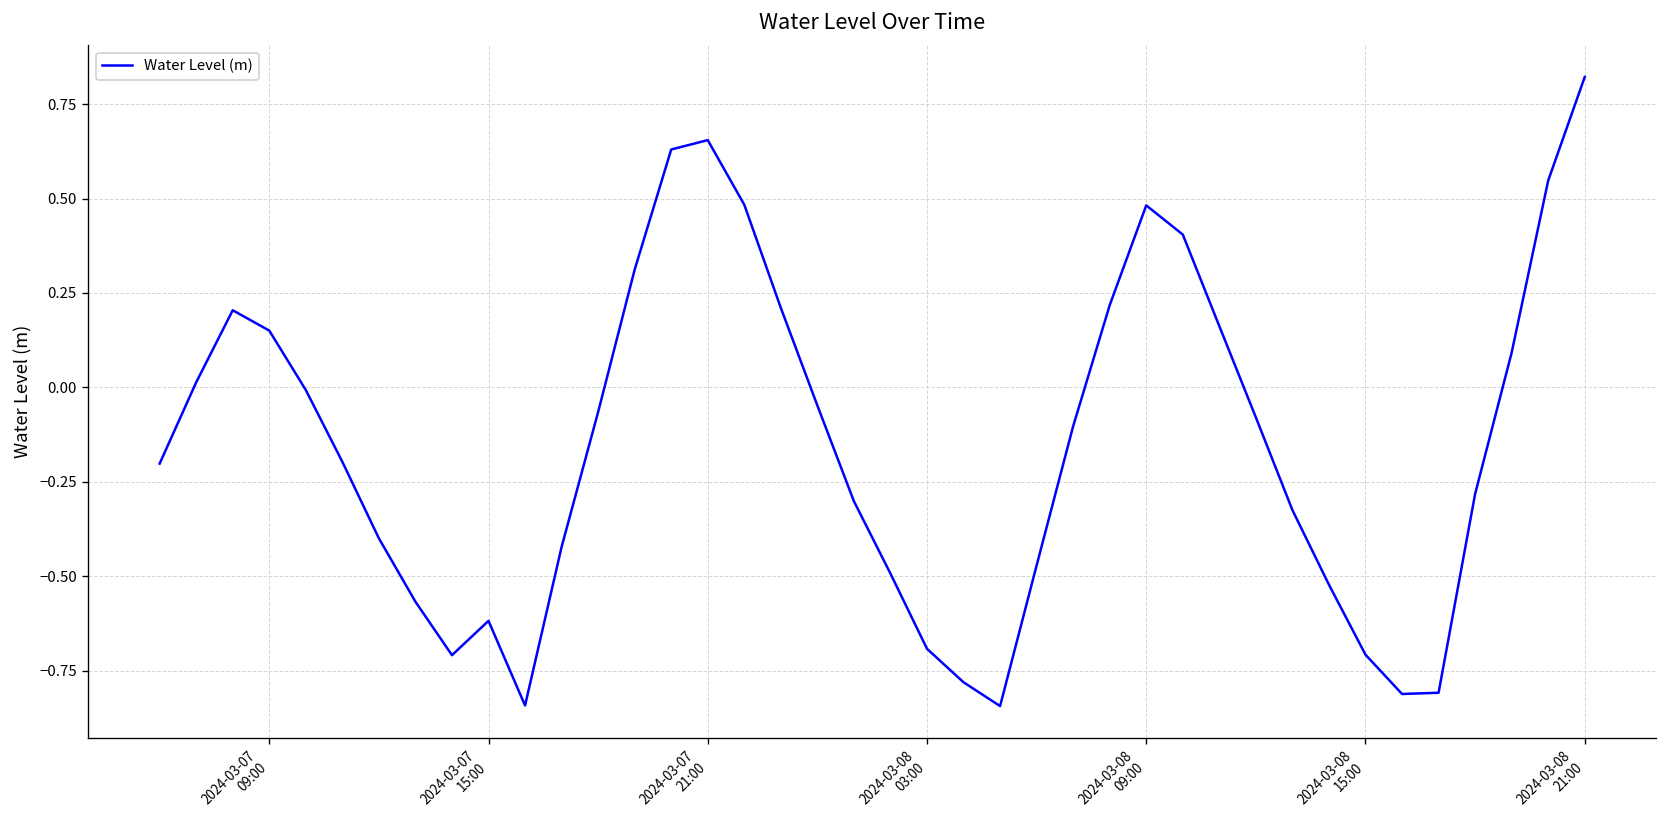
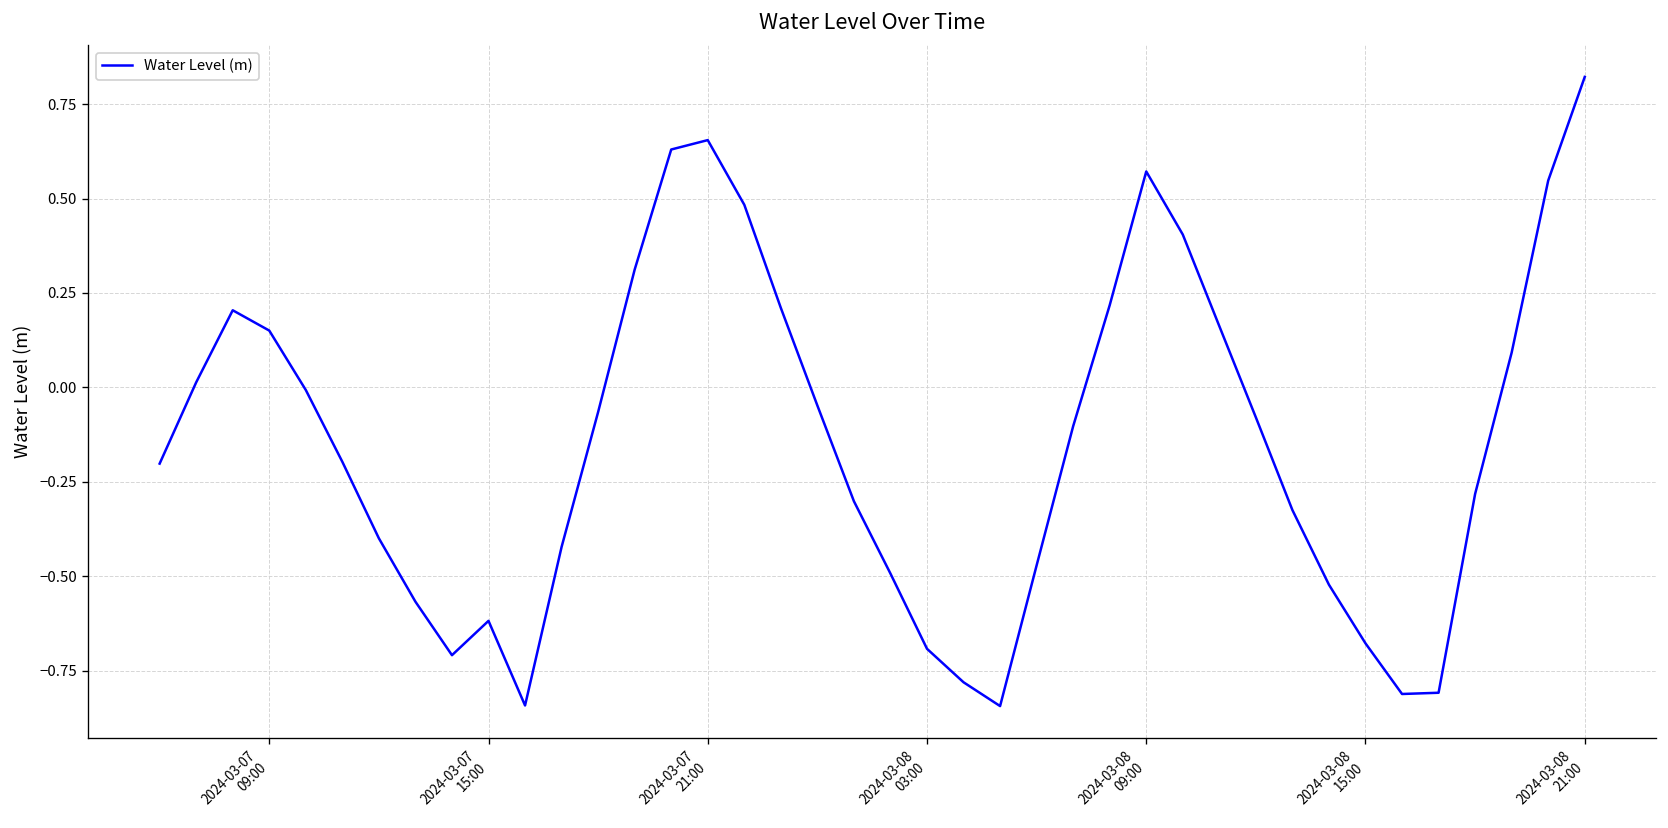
2024-03-08 09:00: 0.48 -> 0.57
2024-03-08 15:00: -0.71 -> -0.68
